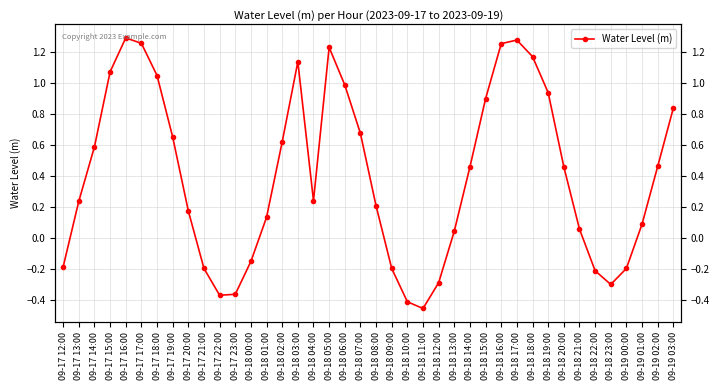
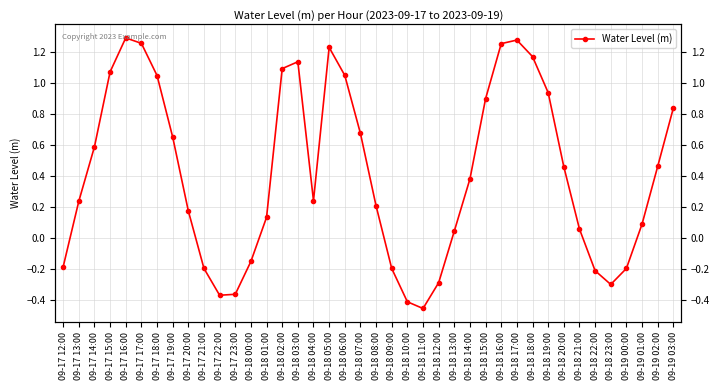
09-18 02:00: 0.62 -> 1.09
09-18 06:00: 0.99 -> 1.05
09-18 14:00: 0.46 -> 0.38
